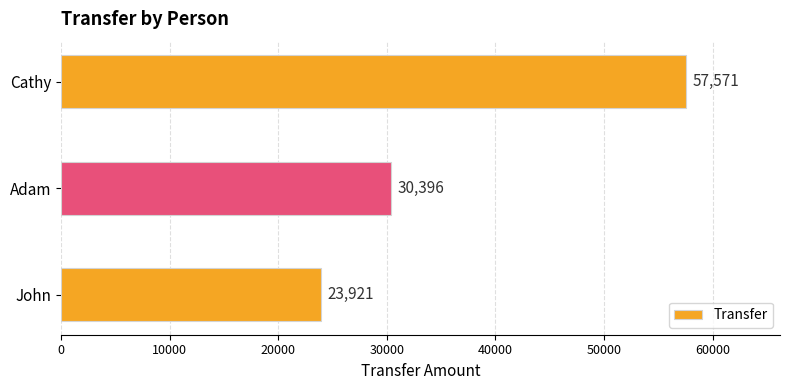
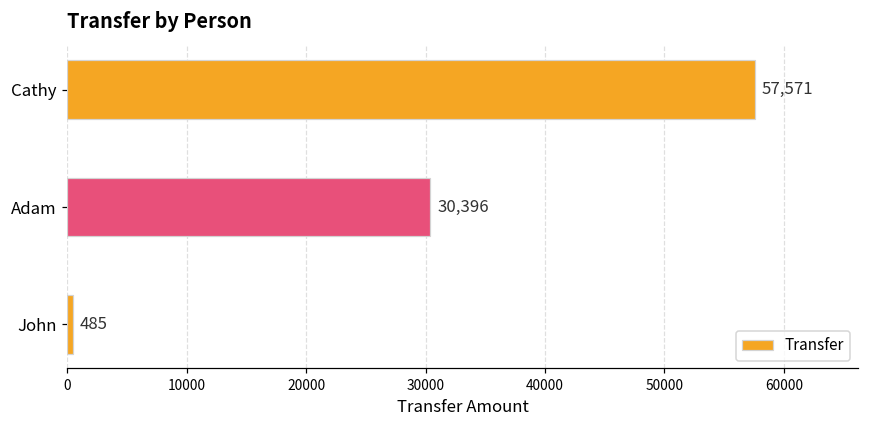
John: 23,921 -> 485
